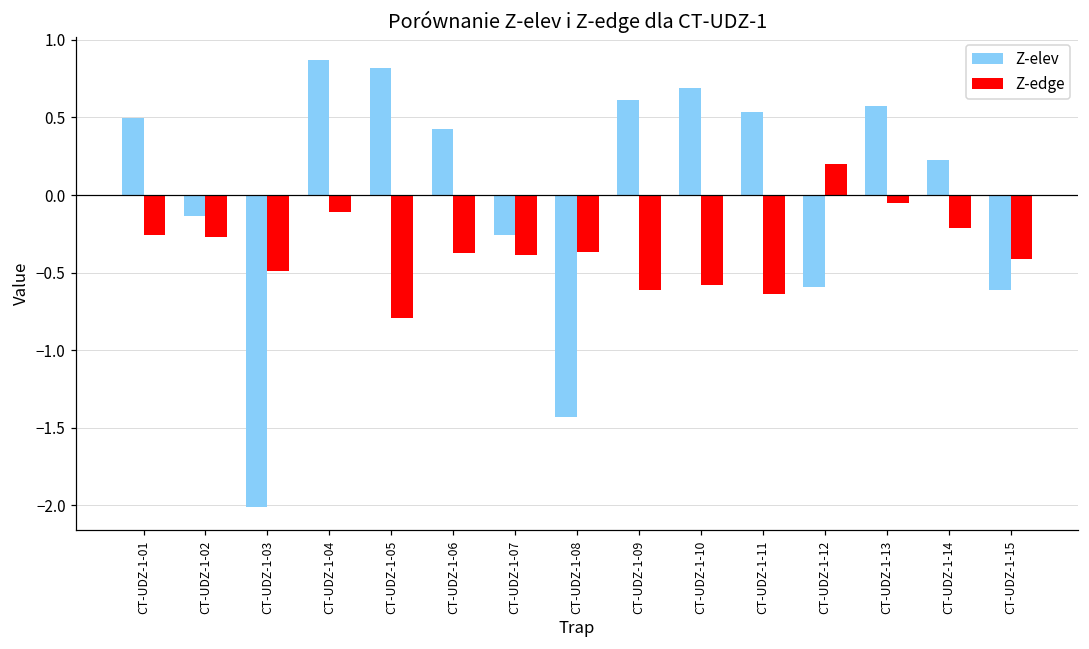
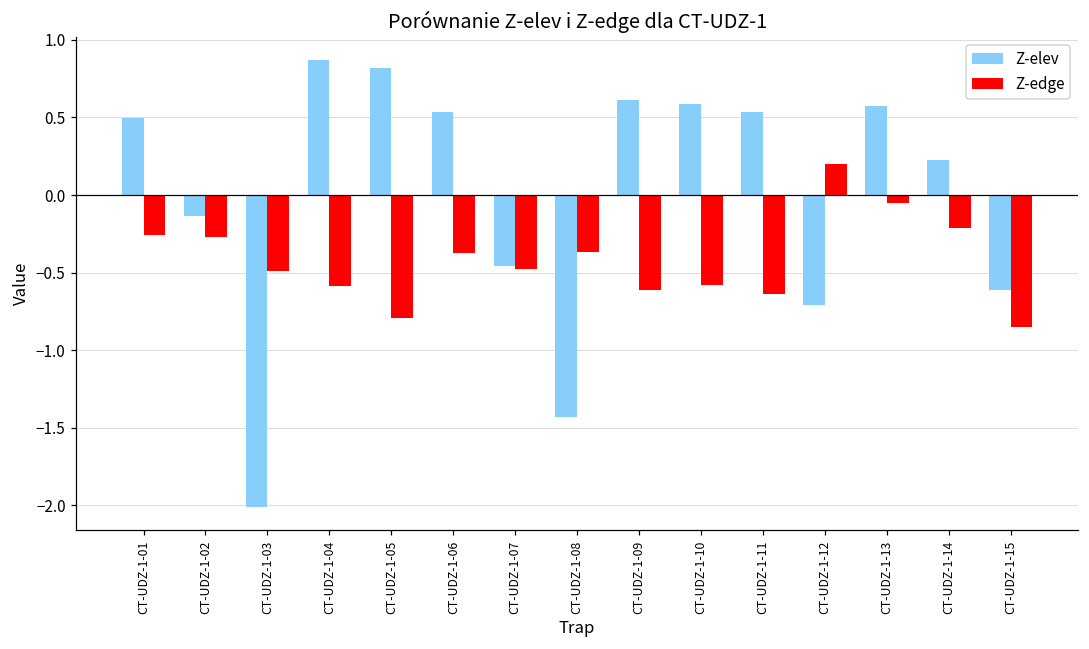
Z-edge, CT-UDZ-1-04: -0.11 -> -0.58
Z-elev, CT-UDZ-1-06: 0.42 -> 0.54
Z-elev, CT-UDZ-1-07: -0.26 -> -0.46
Z-edge, CT-UDZ-1-07: -0.39 -> -0.47
Z-elev, CT-UDZ-1-10: 0.69 -> 0.59
Z-elev, CT-UDZ-1-12: -0.59 -> -0.71
Z-edge, CT-UDZ-1-15: -0.41 -> -0.85
